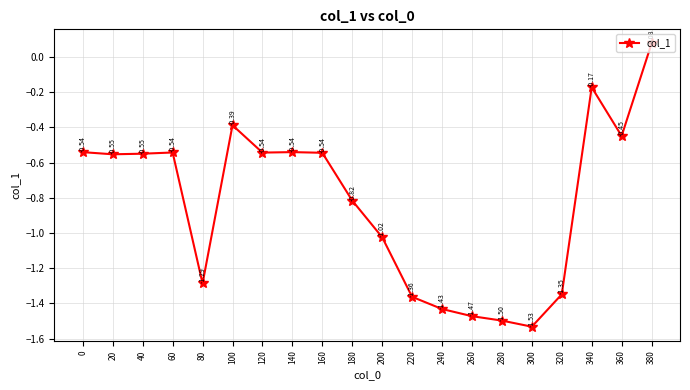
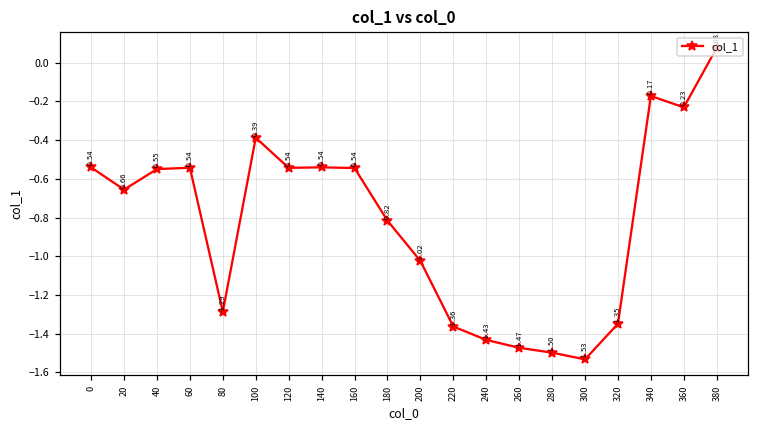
20: -0.55 -> -0.66
360: -0.45 -> -0.23
